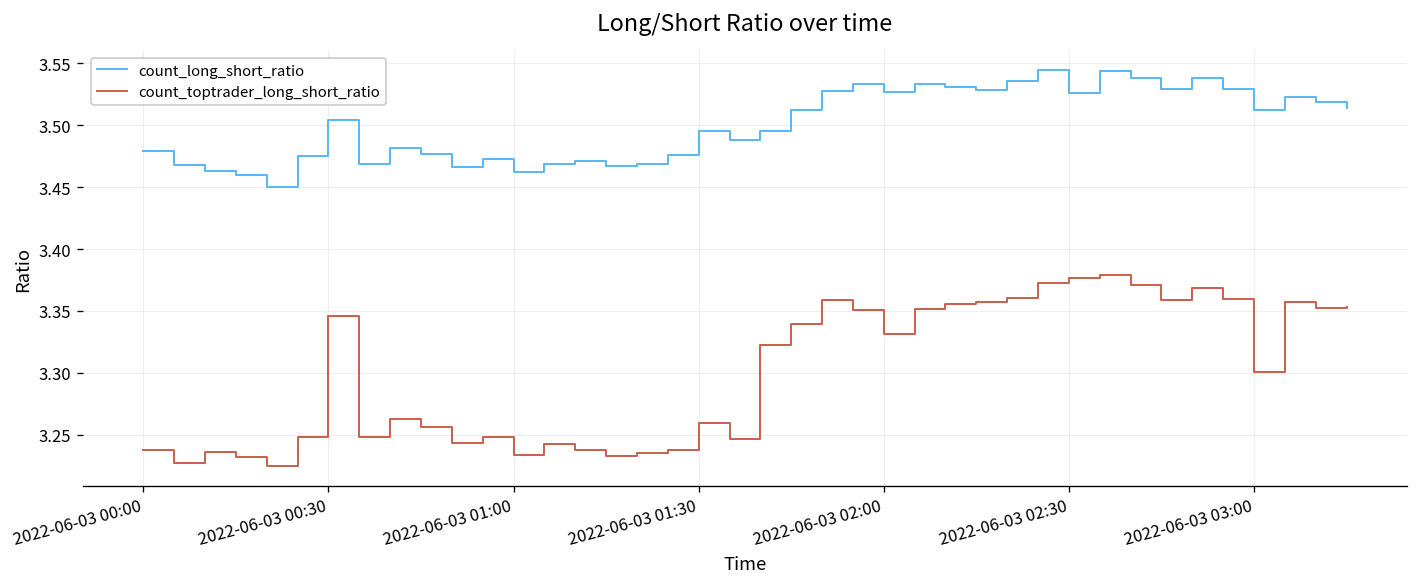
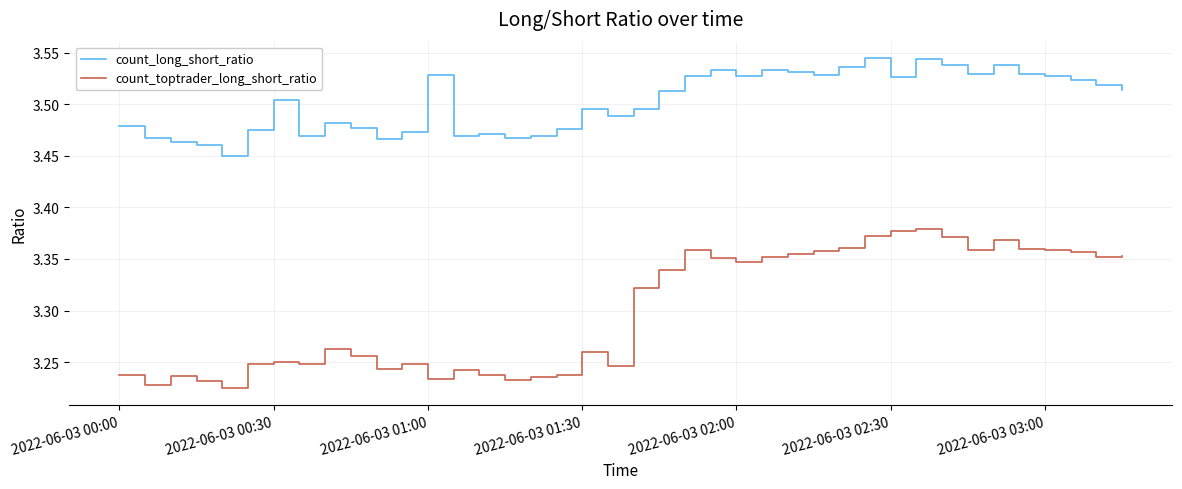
count_toptrader_long_short_ratio, 2022-06-03 00:30: 3.346 -> 3.250
count_long_short_ratio, 2022-06-03 01:00: 3.462 -> 3.528
count_toptrader_long_short_ratio, 2022-06-03 02:00: 3.332 -> 3.347
count_long_short_ratio, 2022-06-03 03:00: 3.513 -> 3.528
count_toptrader_long_short_ratio, 2022-06-03 03:00: 3.301 -> 3.359
